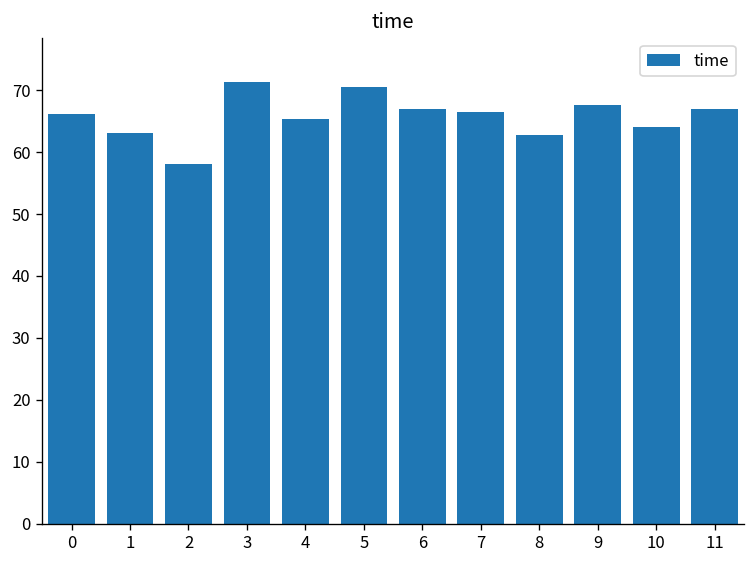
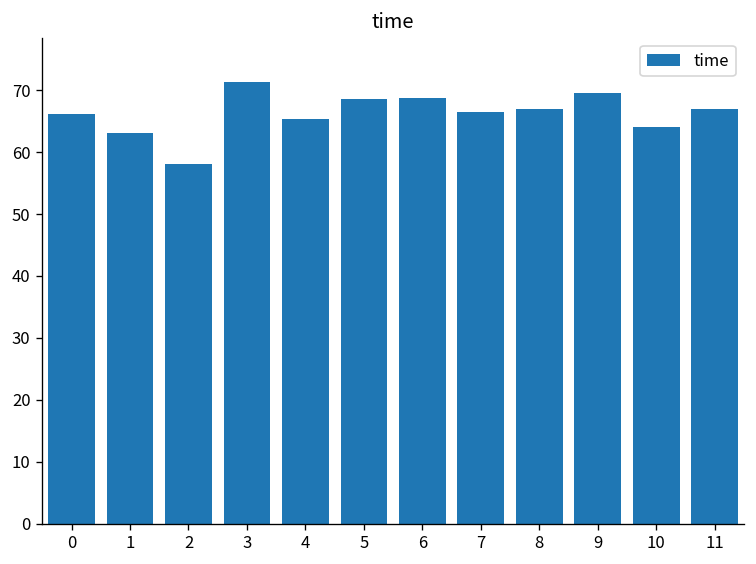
5: 71 -> 69
6: 67 -> 69
8: 63 -> 67
9: 68 -> 70
